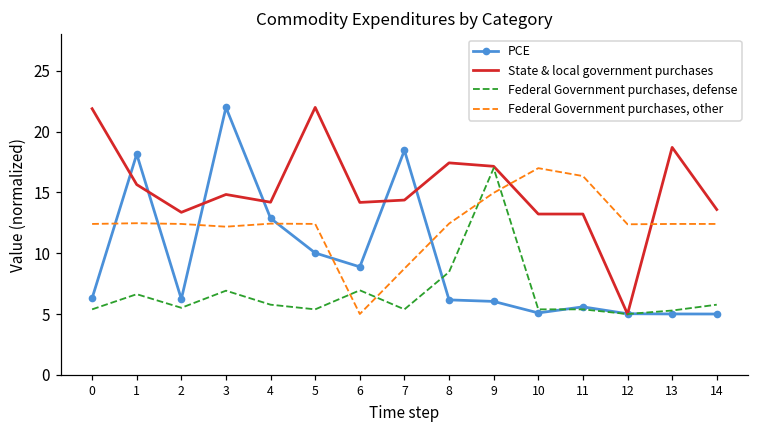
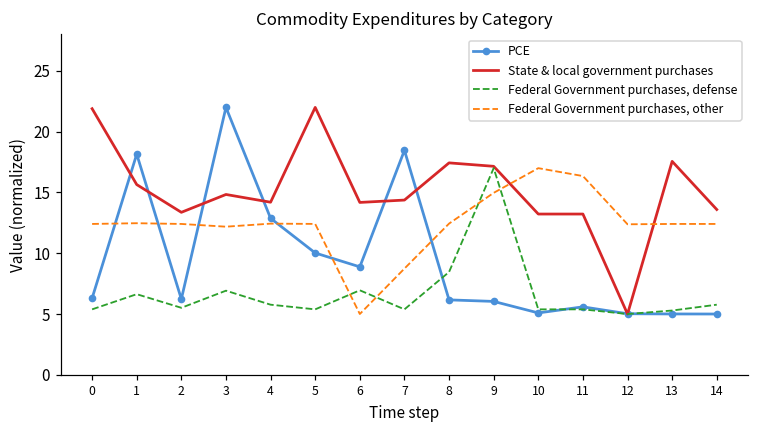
State & local government purchases, 13: 18.7 -> 17.6
